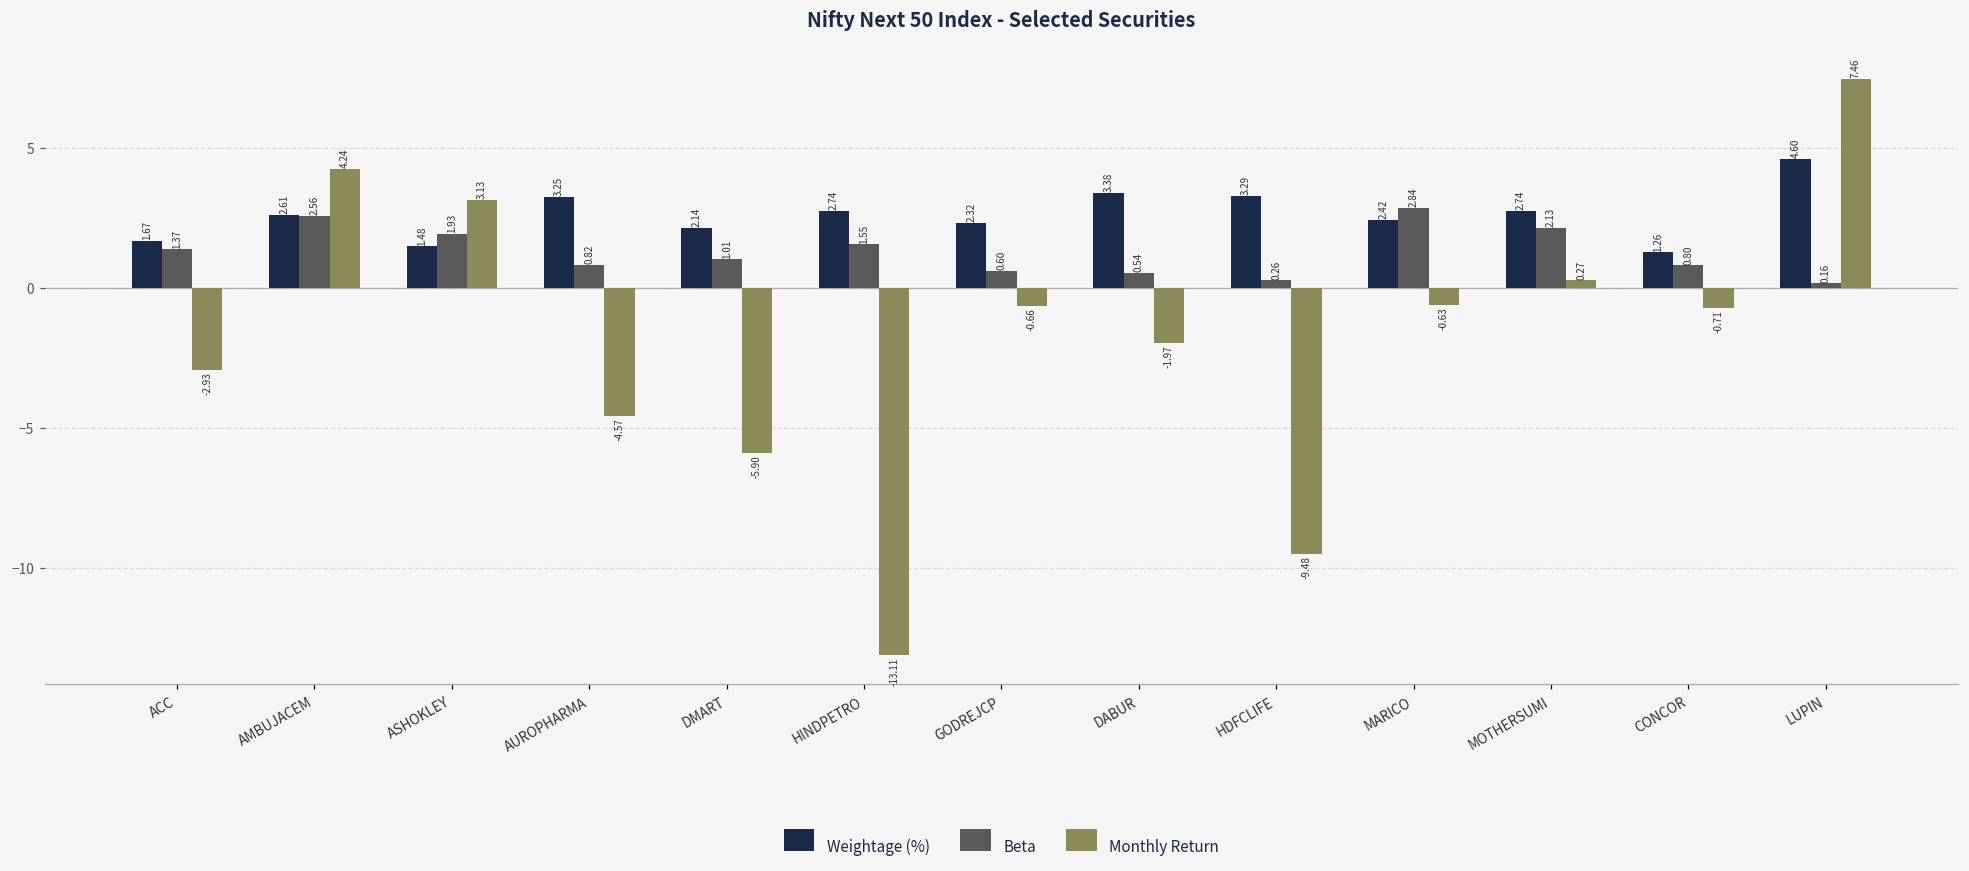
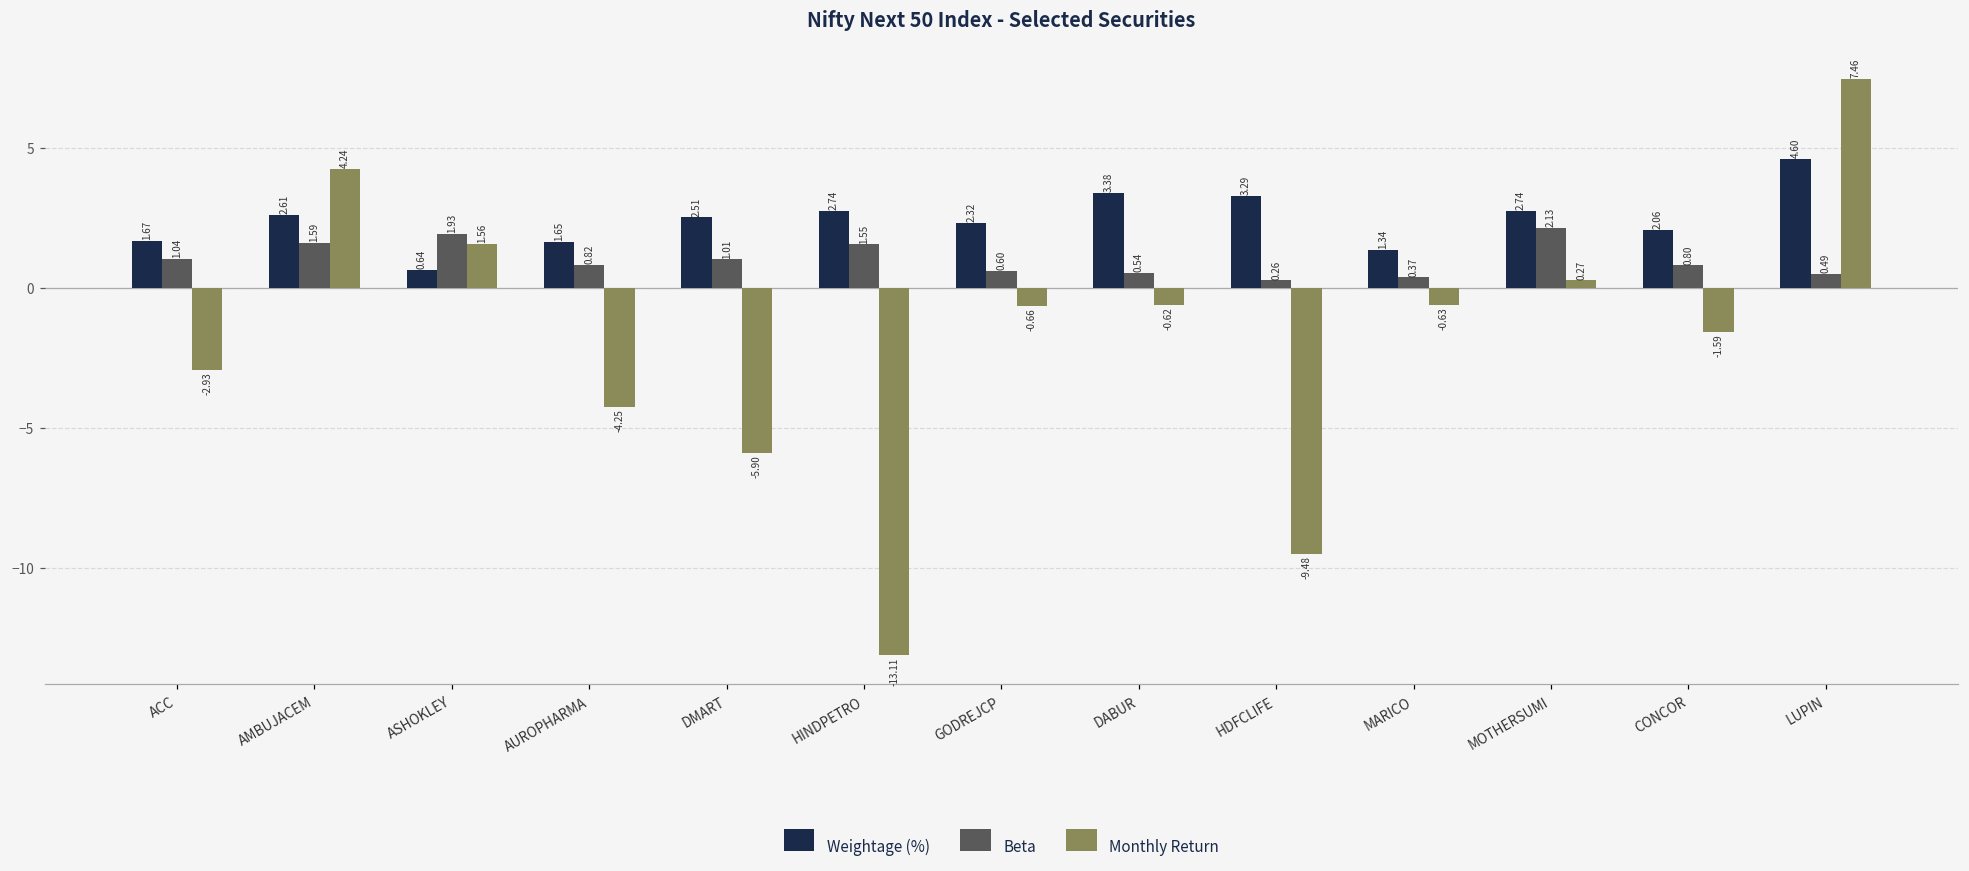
Beta, ACC: 1.37 -> 1.04
Beta, AMBUJACEM: 2.56 -> 1.59
Weightage (%), ASHOKLEY: 1.48 -> 0.64
Monthly Return, ASHOKLEY: 3.13 -> 1.56
Weightage (%), AUROPHARMA: 3.25 -> 1.65
Monthly Return, AUROPHARMA: -4.57 -> -4.25
Weightage (%), DMART: 2.14 -> 2.51
Monthly Return, DABUR: -1.97 -> -0.62
Weightage (%), MARICO: 2.42 -> 1.34
Beta, MARICO: 2.84 -> 0.37
Weightage (%), CONCOR: 1.26 -> 2.06
Monthly Return, CONCOR: -0.71 -> -1.59
Beta, LUPIN: 0.16 -> 0.49
